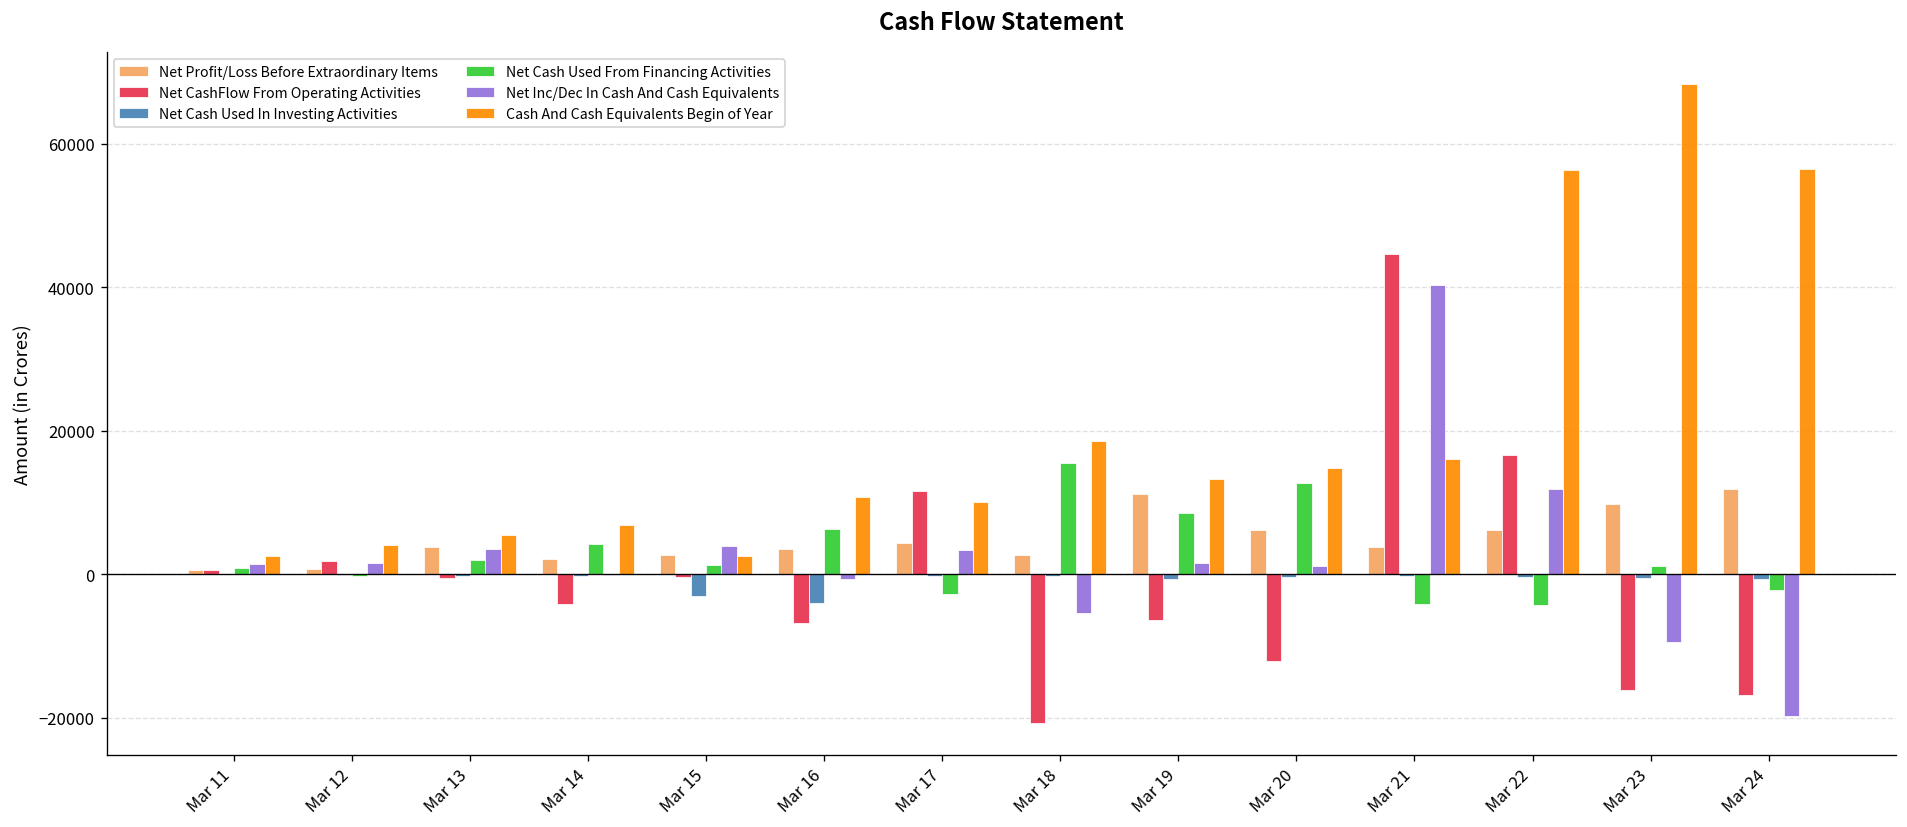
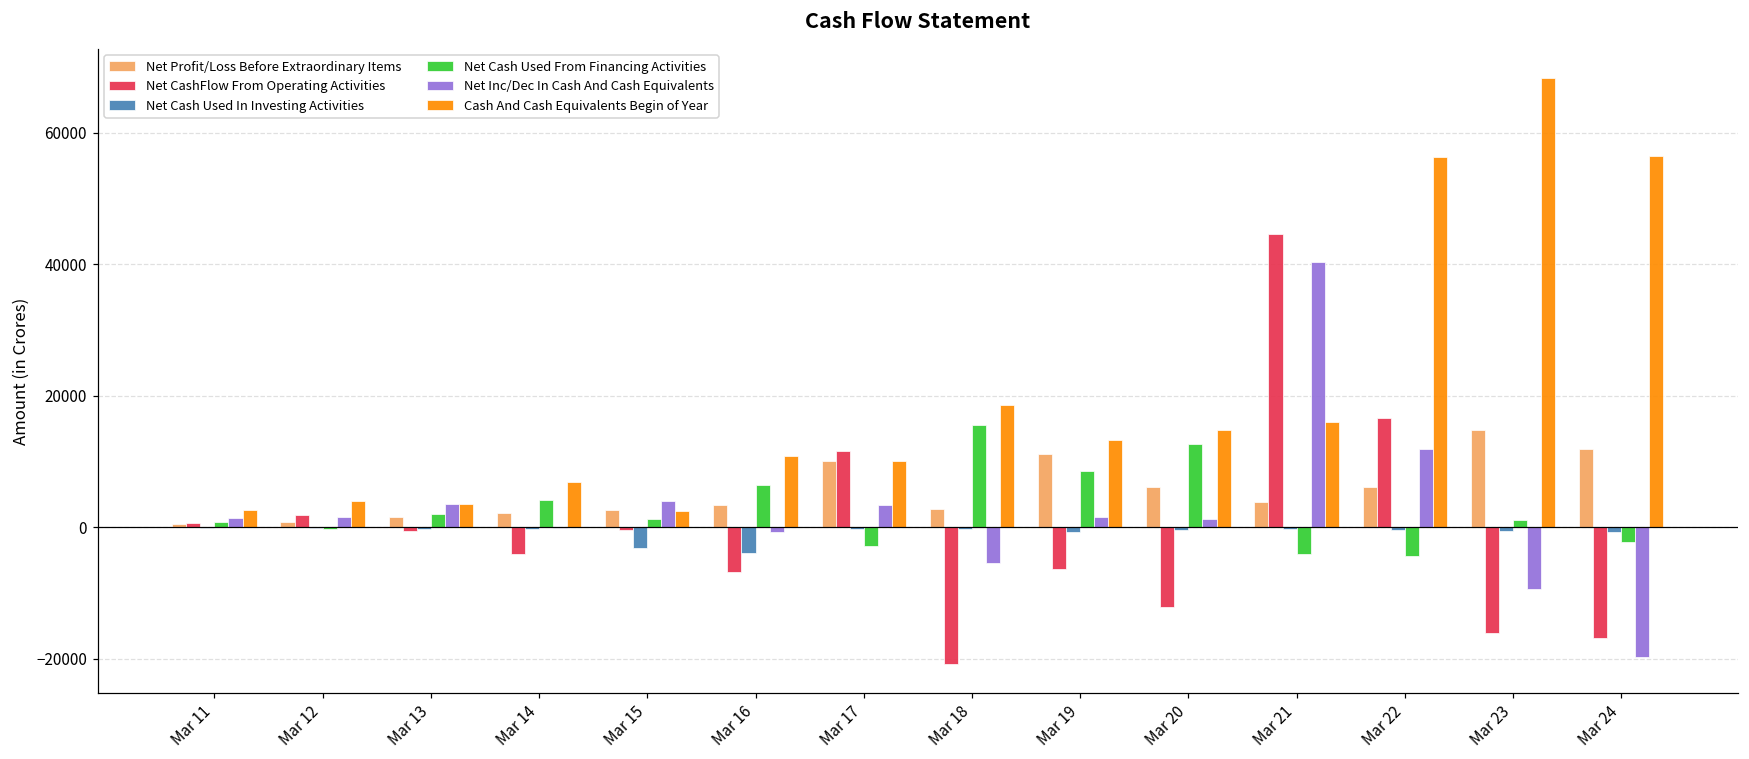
Net Profit/Loss Before Extraordinary Items, Mar 13: 4000 -> 2000
Cash And Cash Equivalents Begin of Year, Mar 13: 6000 -> 4000
Net Profit/Loss Before Extraordinary Items, Mar 17: 4000 -> 10000
Net Profit/Loss Before Extraordinary Items, Mar 23: 10000 -> 15000
